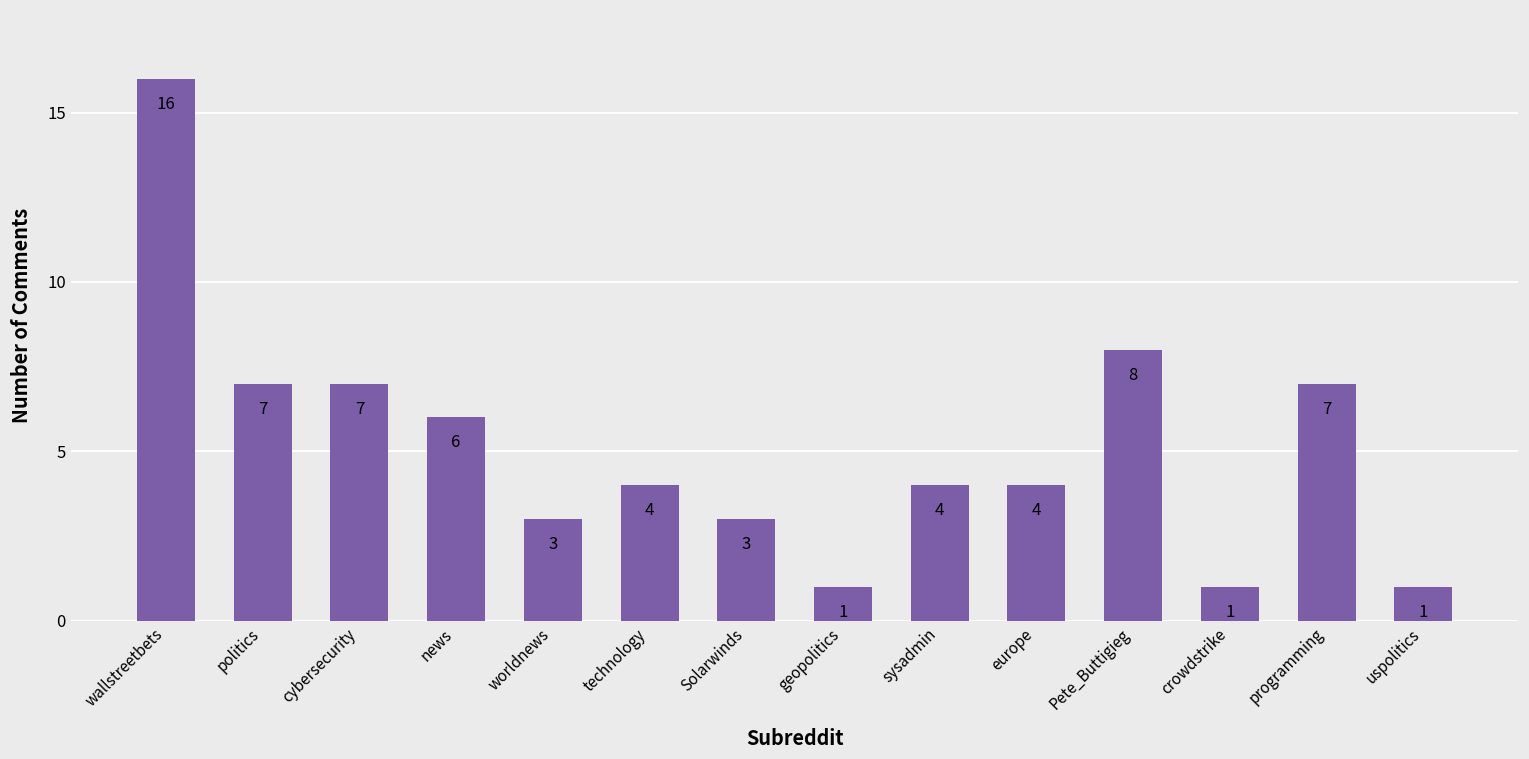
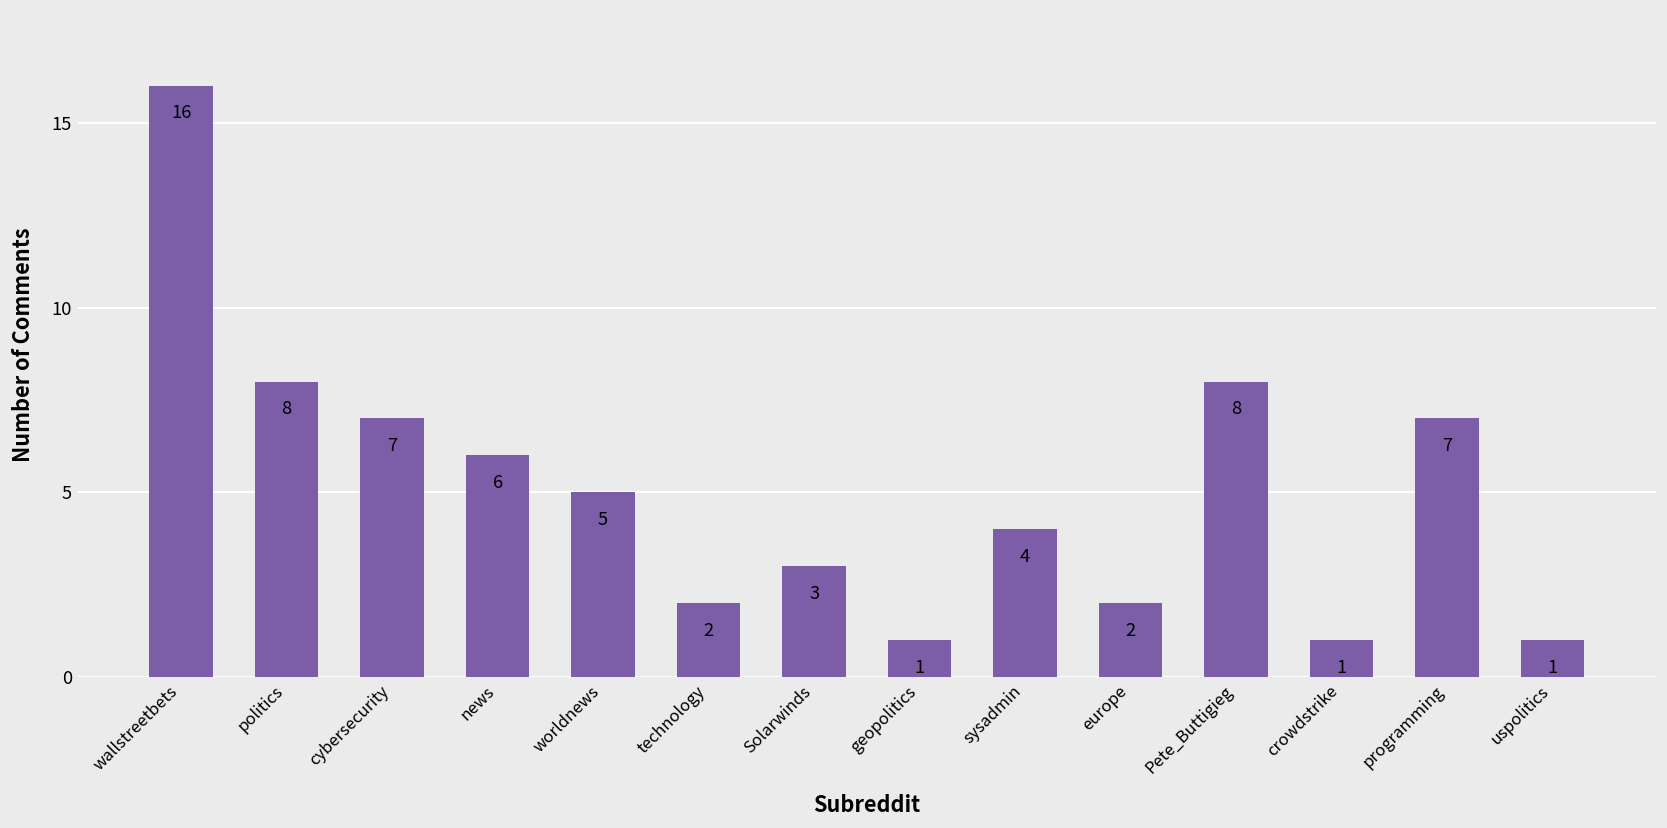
politics: 7 -> 8
worldnews: 3 -> 5
technology: 4 -> 2
europe: 4 -> 2
